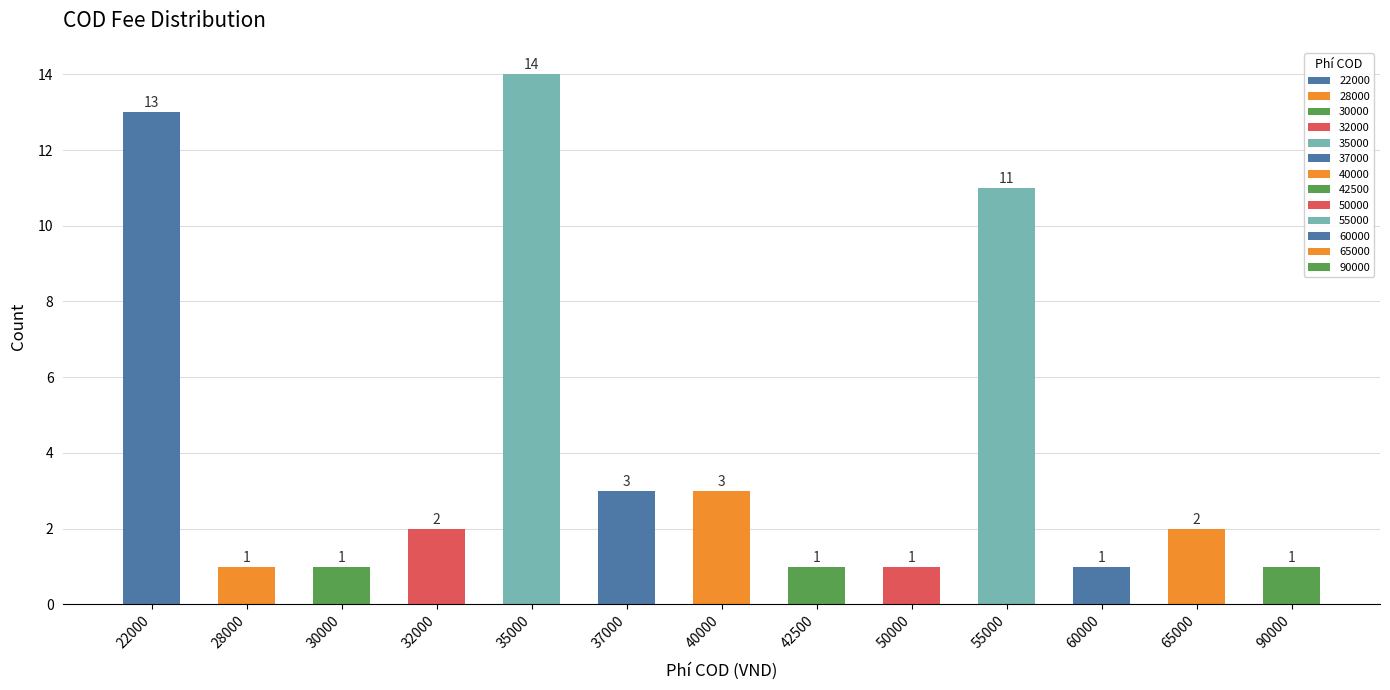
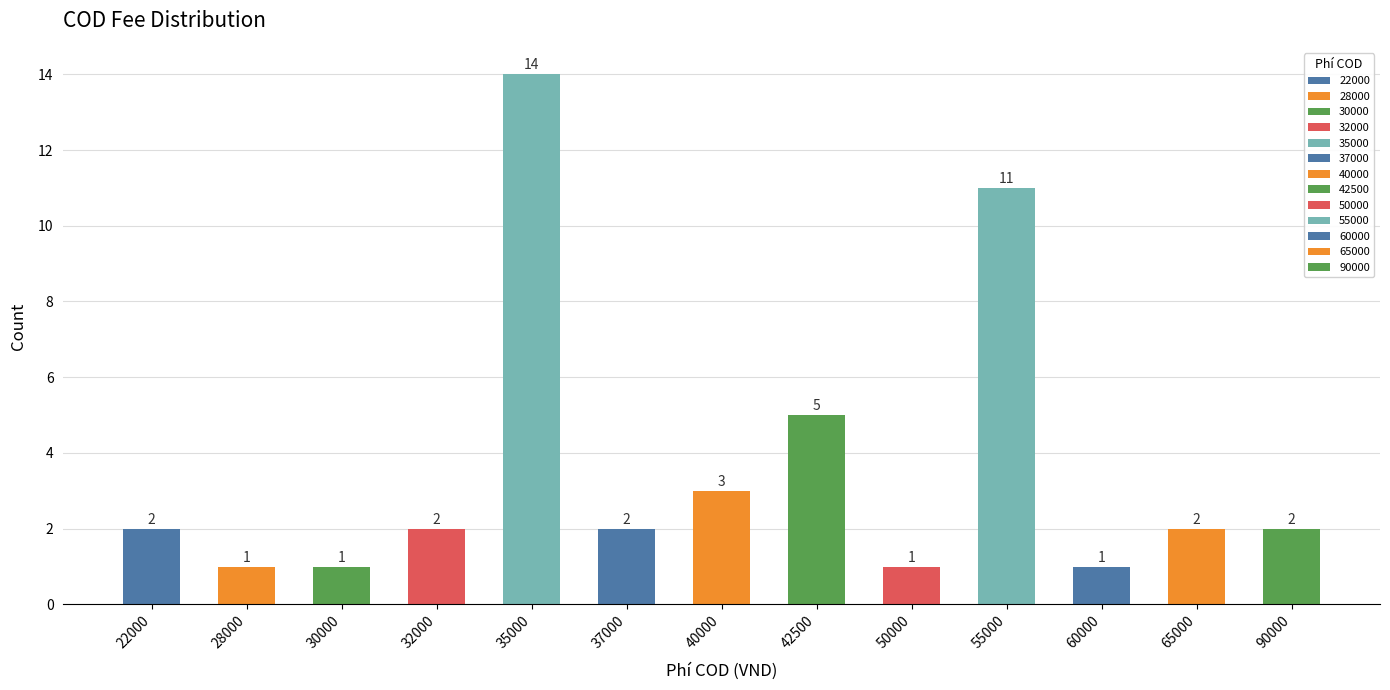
22000: 13 -> 2
37000: 3 -> 2
42500: 1 -> 5
90000: 1 -> 2
